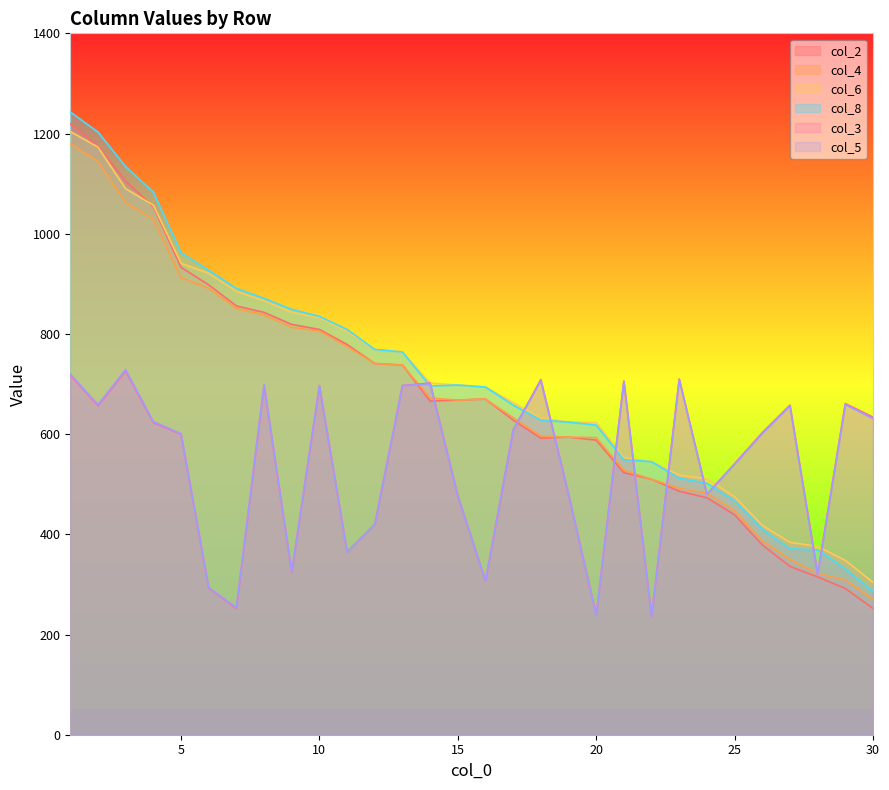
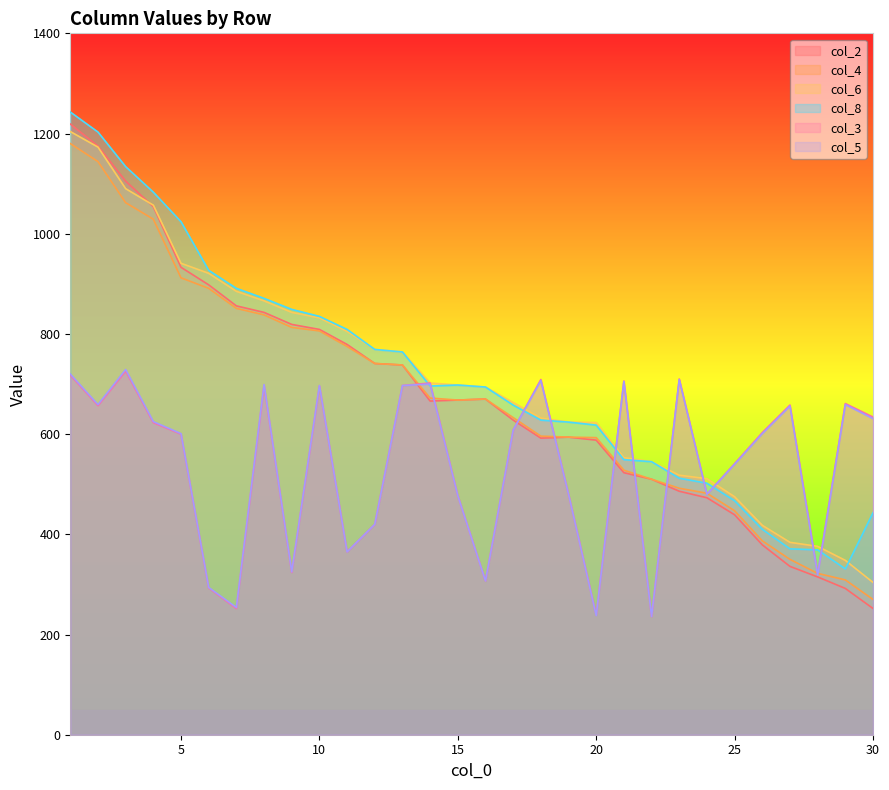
col_8, 5: 960 -> 1020
col_8, 30: 290 -> 440
